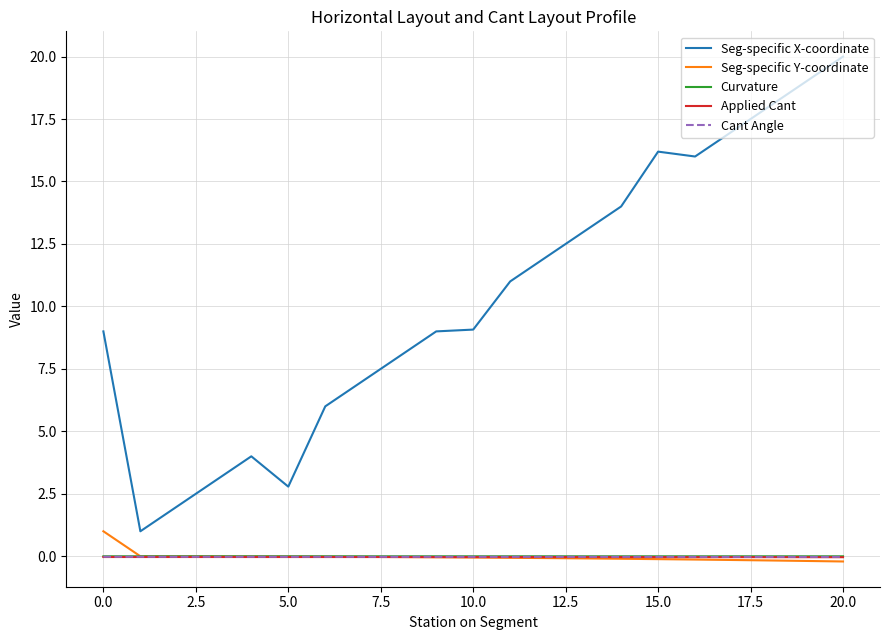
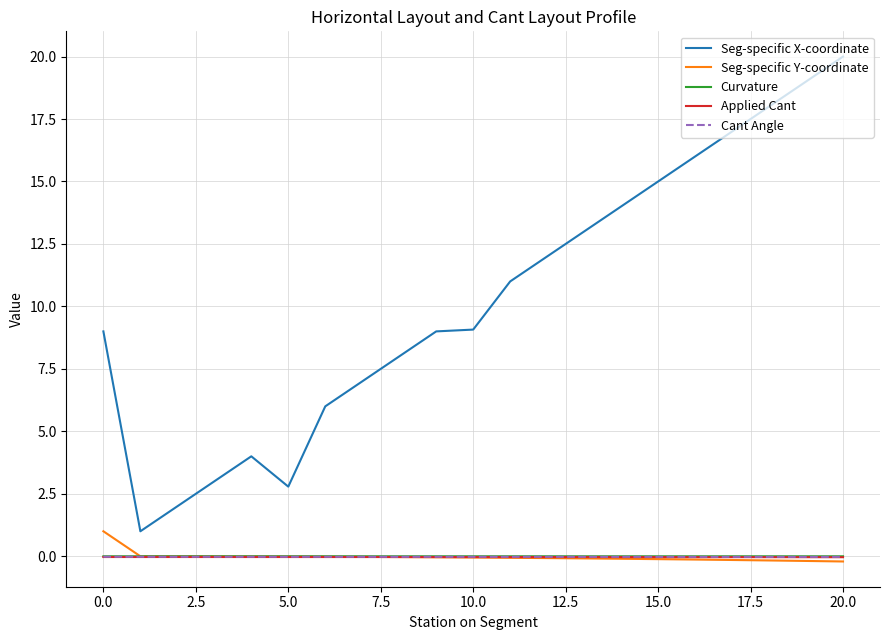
Seg-specific X-coordinate, 15.0: 16.2 -> 15.0
